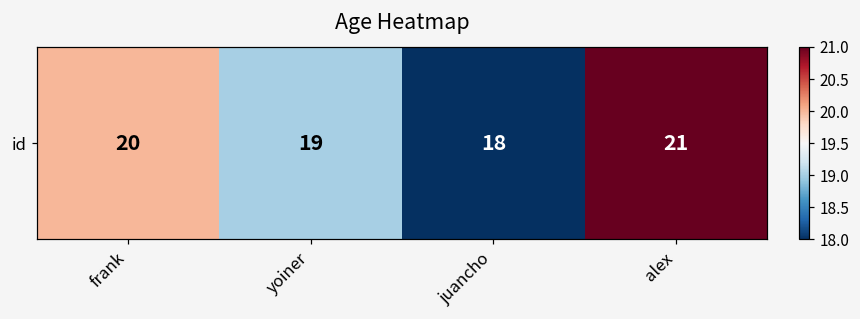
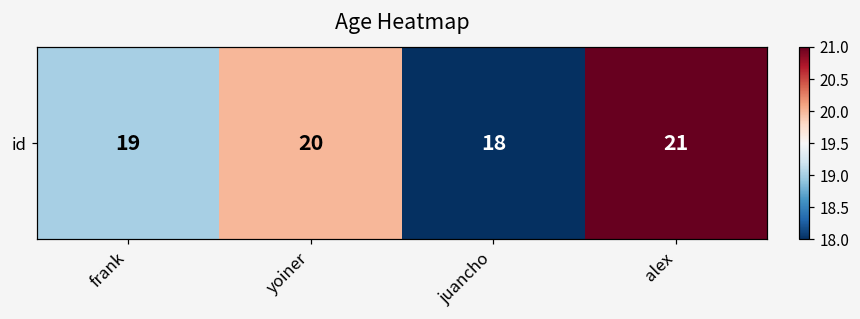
id, frank: 20 -> 19
id, yoiner: 19 -> 20
